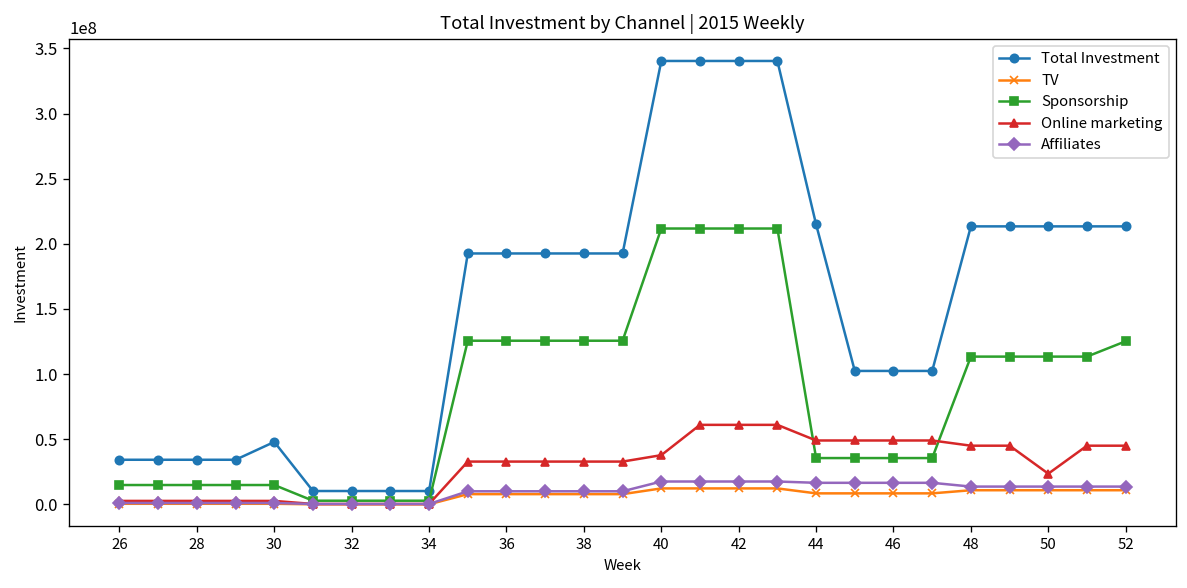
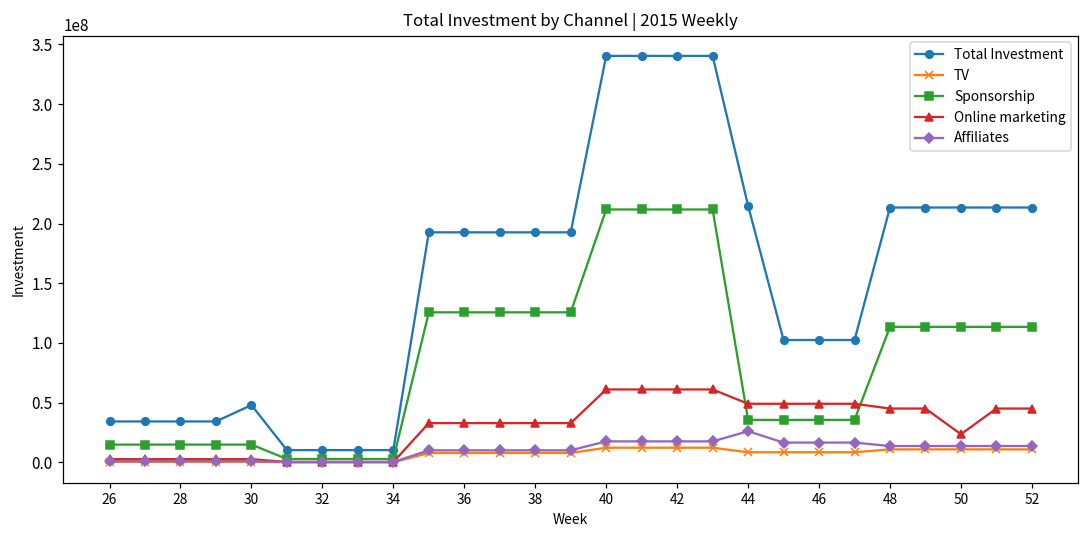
Online marketing, 40: 38000000 -> 61000000
Affiliates, 44: 17000000 -> 26000000
Sponsorship, 52: 125000000 -> 113000000
